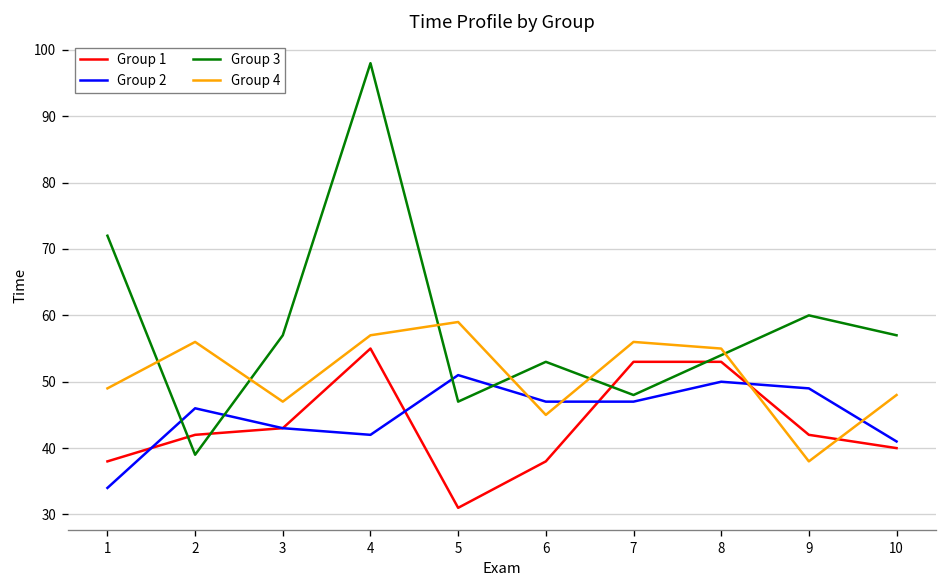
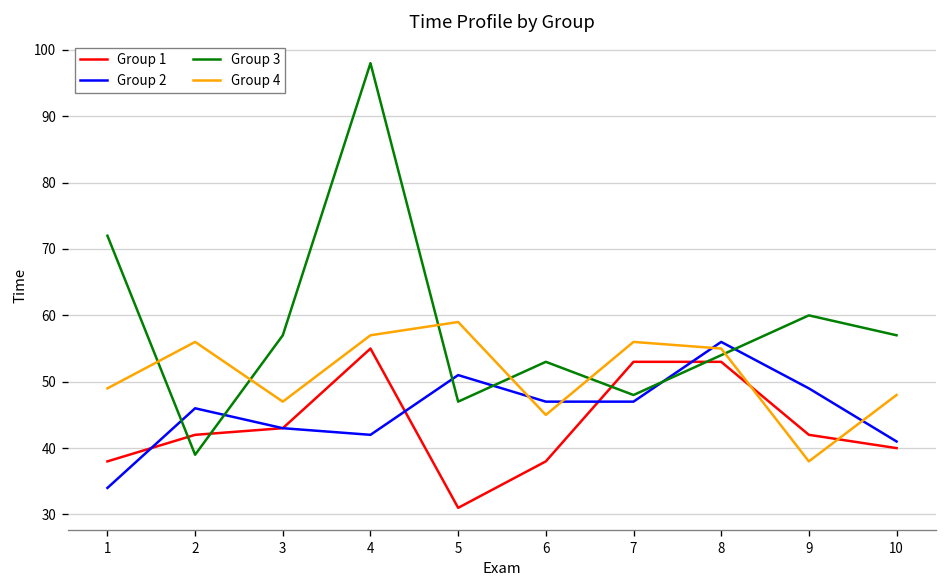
Group 2, 8: 50 -> 56
